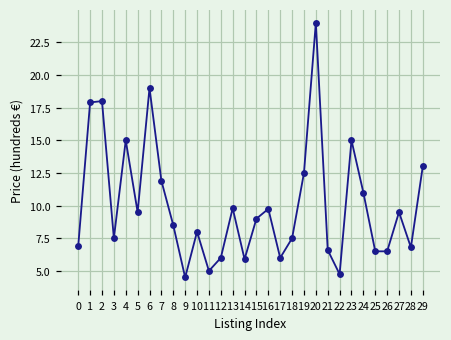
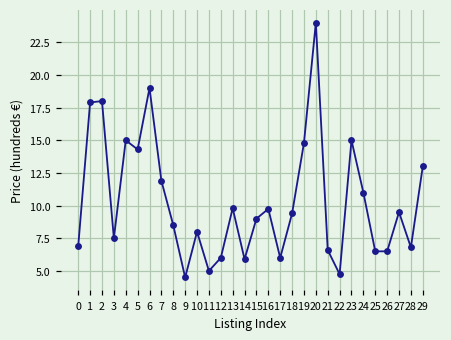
5: 9.5 -> 14.3
18: 7.5 -> 9.4
19: 12.5 -> 14.8
